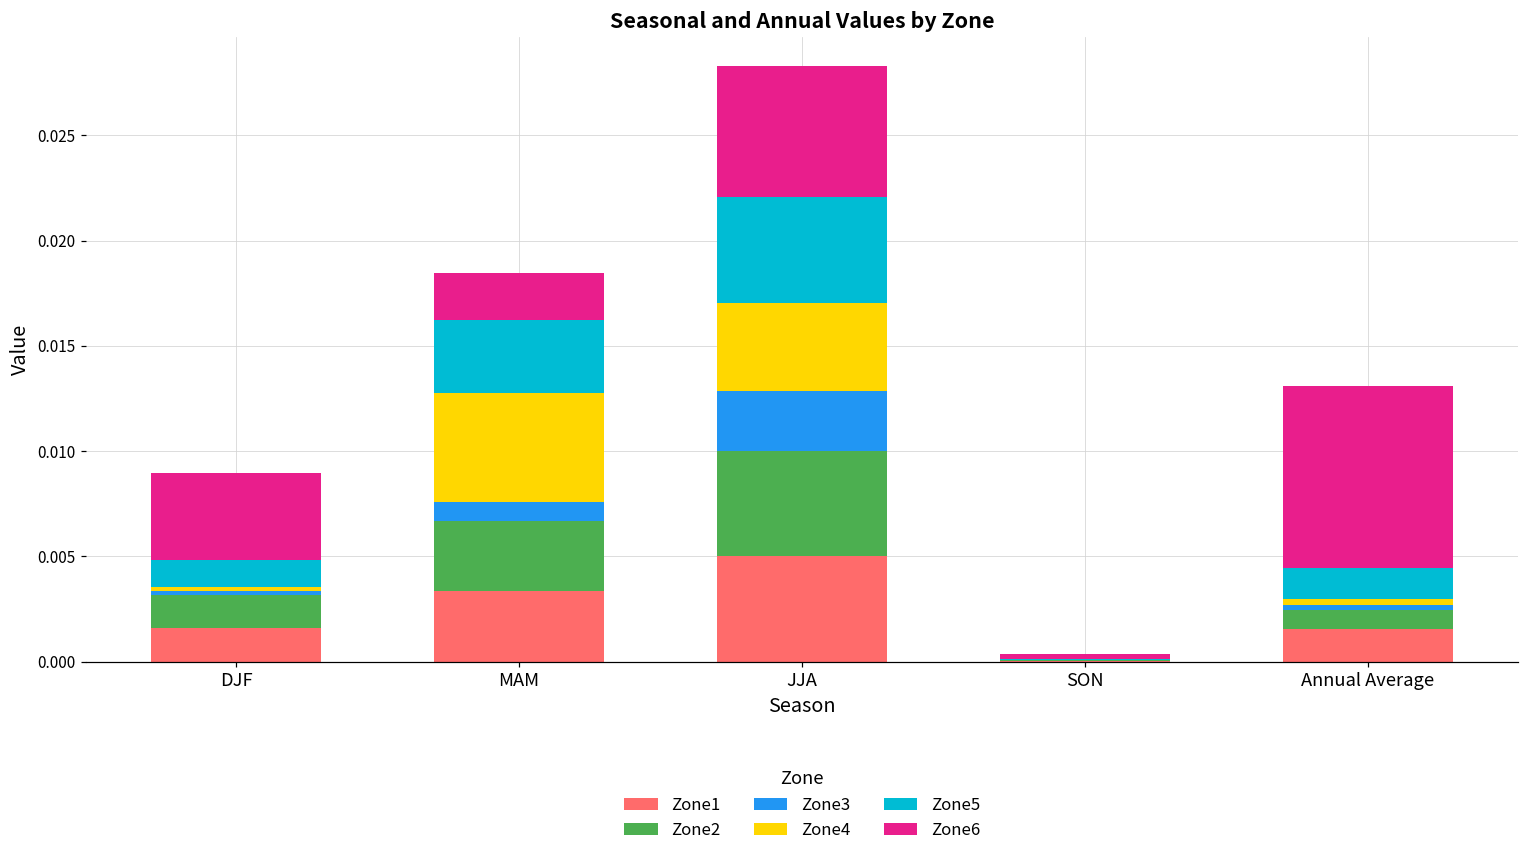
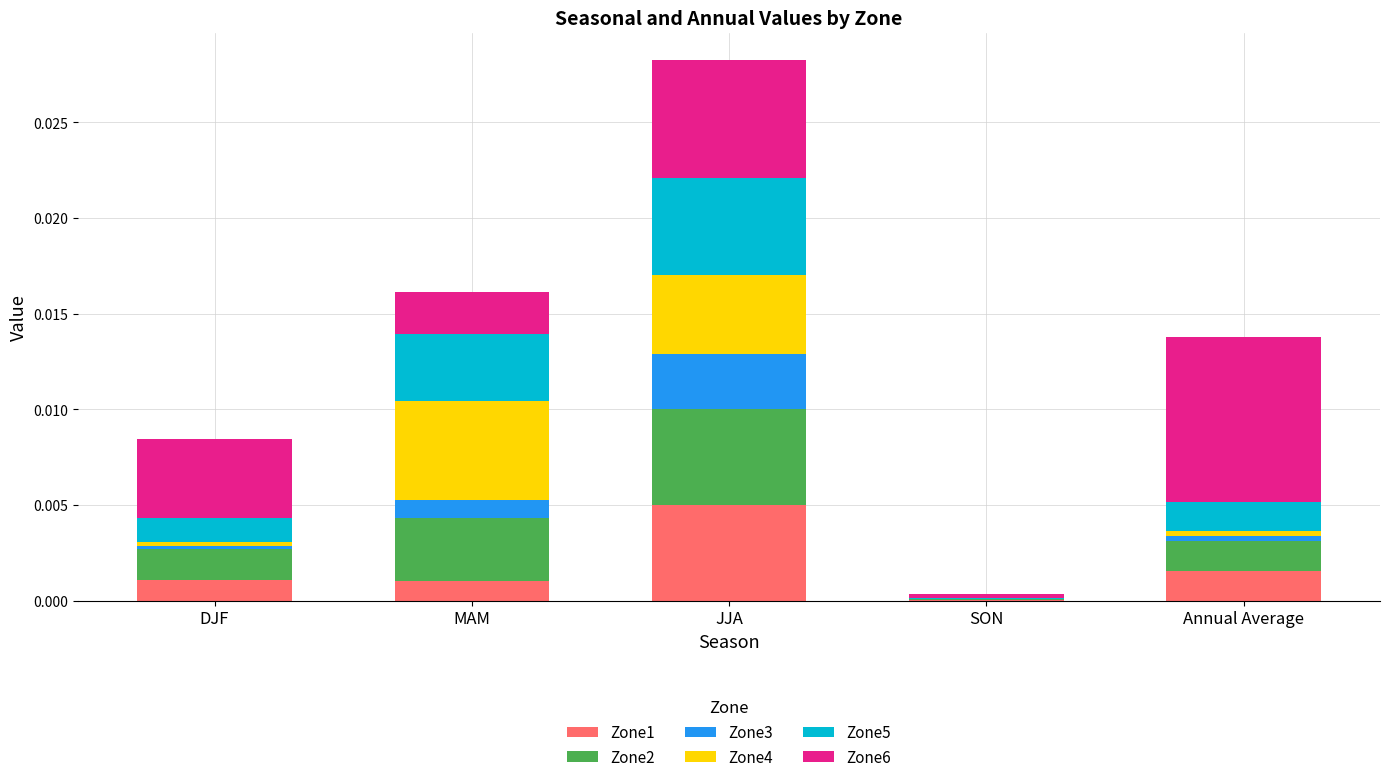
Zone1, DJF: 0.0016 -> 0.0011
Zone1, MAM: 0.0033 -> 0.0010
Zone2, Annual Average: 0.0009 -> 0.0016
